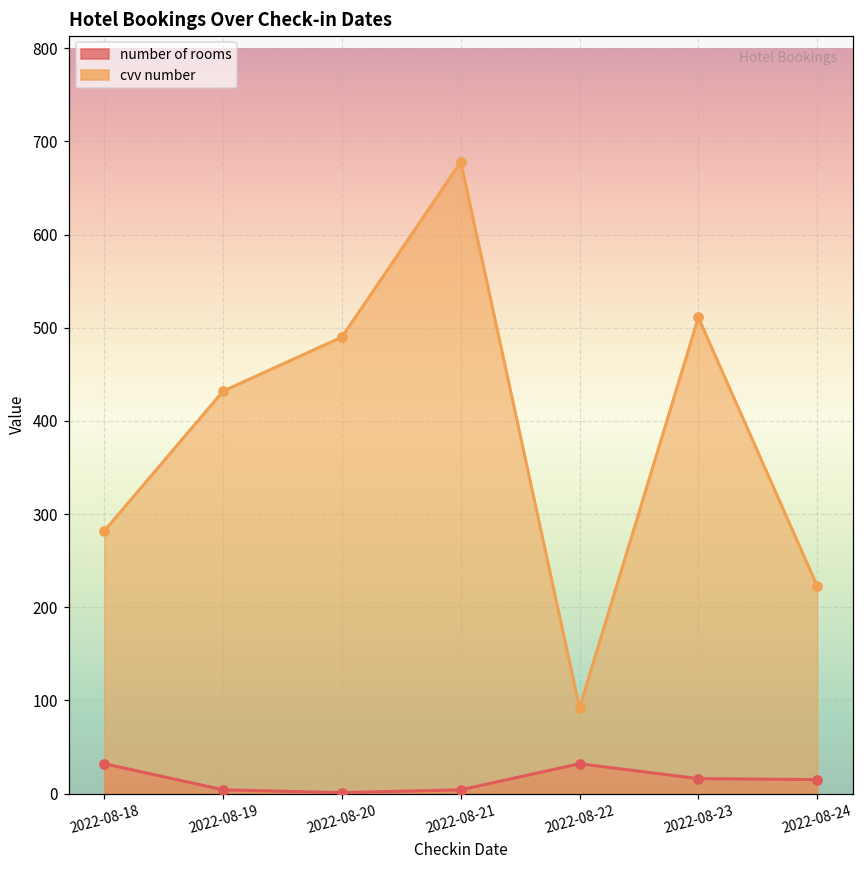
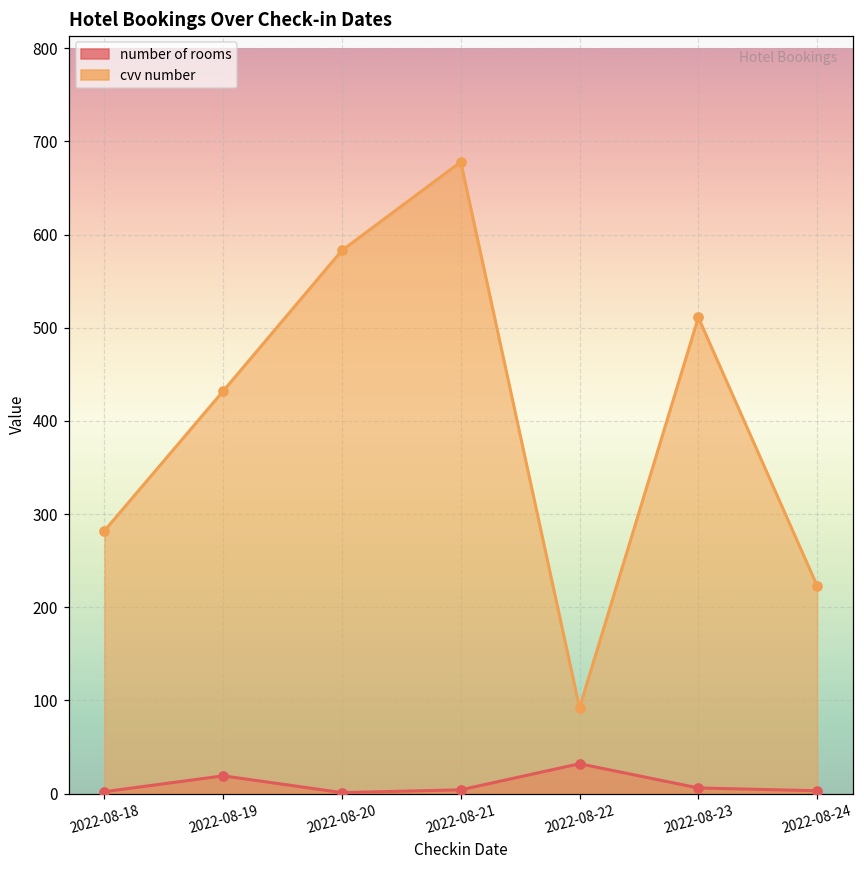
number of rooms, 2022-08-18: 30 -> 0
number of rooms, 2022-08-19: 0 -> 20
cvv number, 2022-08-20: 490 -> 580
number of rooms, 2022-08-23: 20 -> 10
number of rooms, 2022-08-24: 20 -> 0
